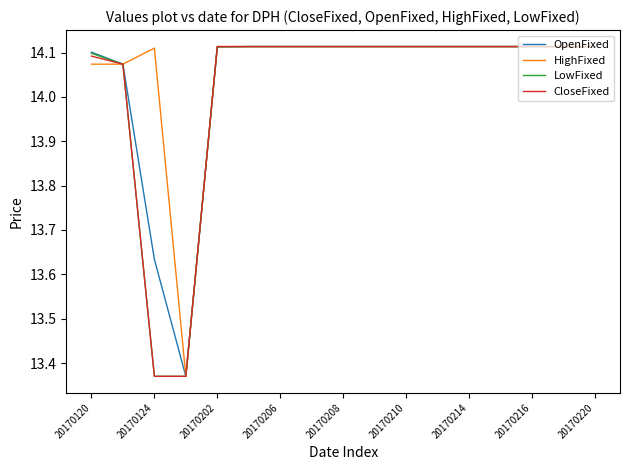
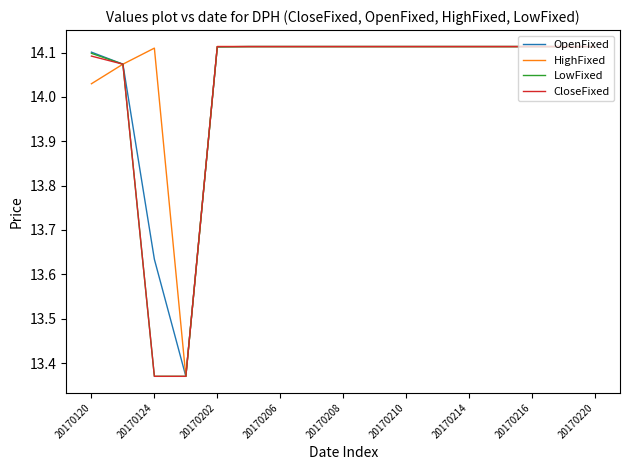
HighFixed, 20170120: 14.07 -> 14.03
